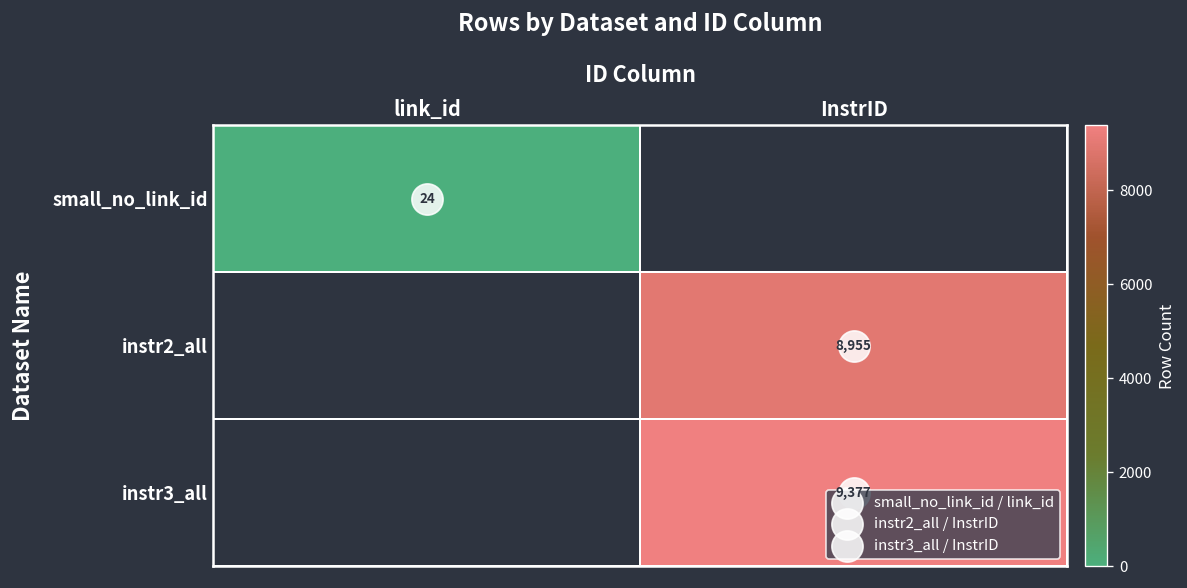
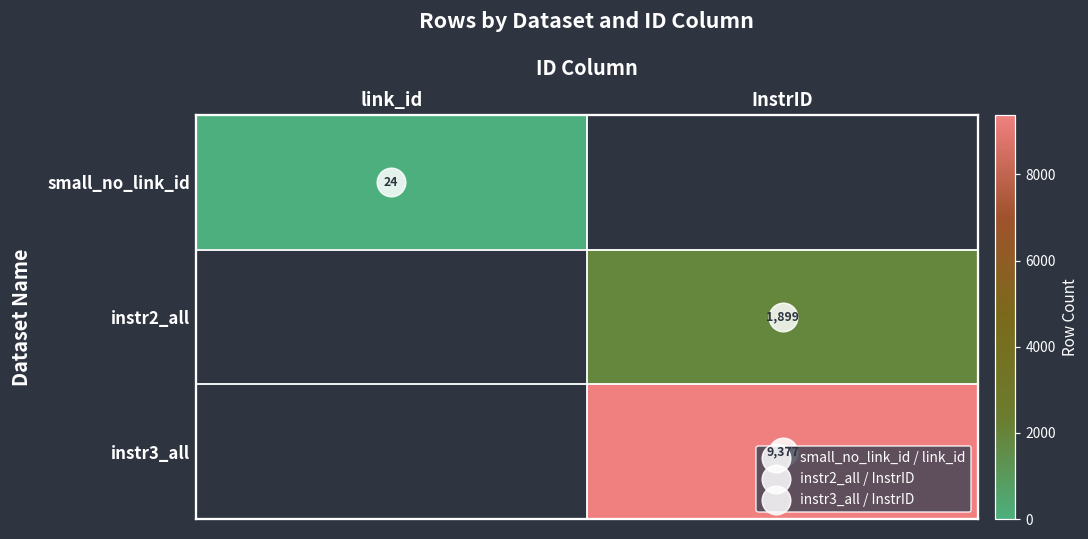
instr2_all, InstrID: 8,955 -> 1,899
